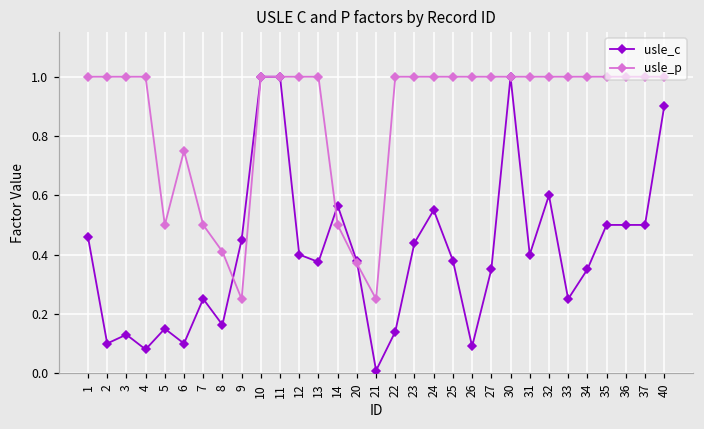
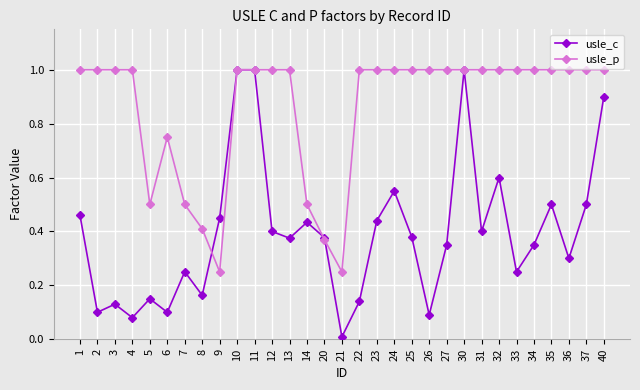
usle_c, 14: 0.57 -> 0.43
usle_c, 36: 0.5 -> 0.3
